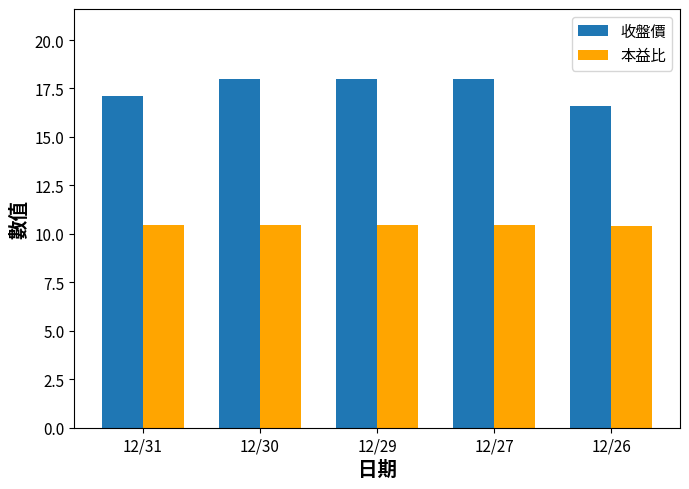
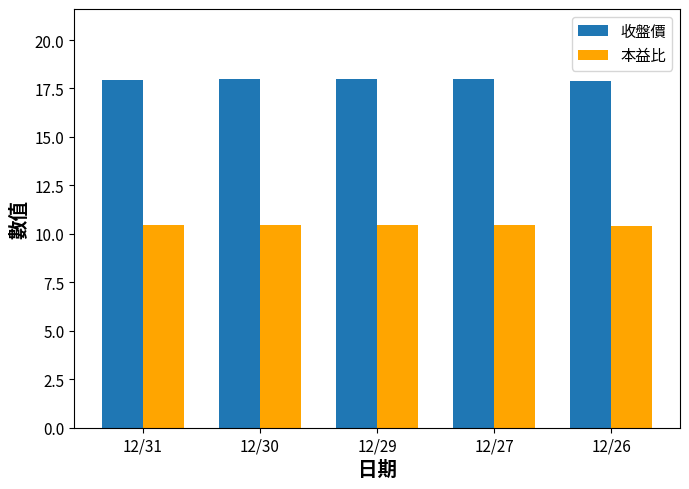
收盤價, 12/31: 17.1 -> 18.0
收盤價, 12/26: 16.6 -> 17.9
